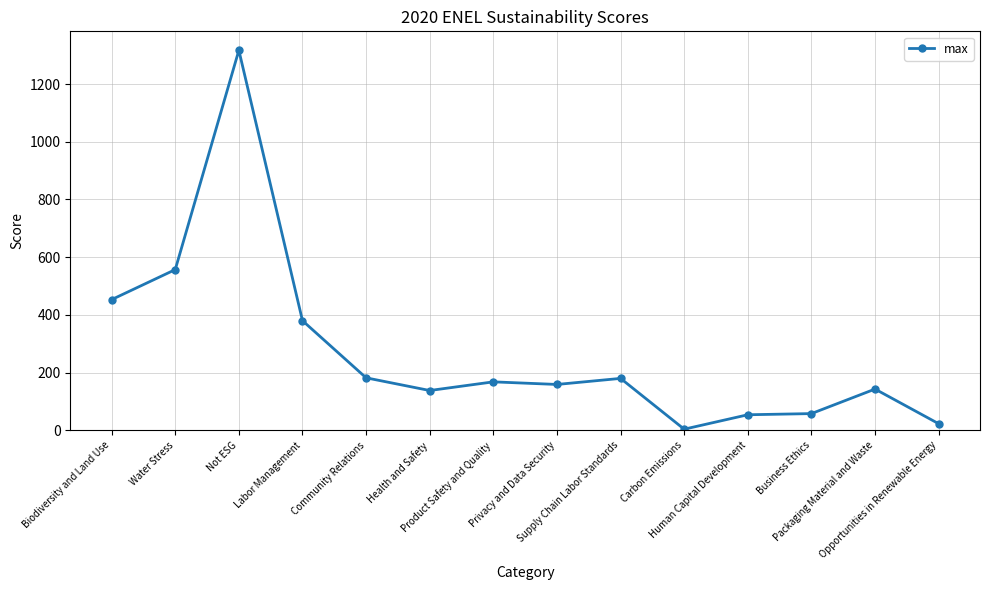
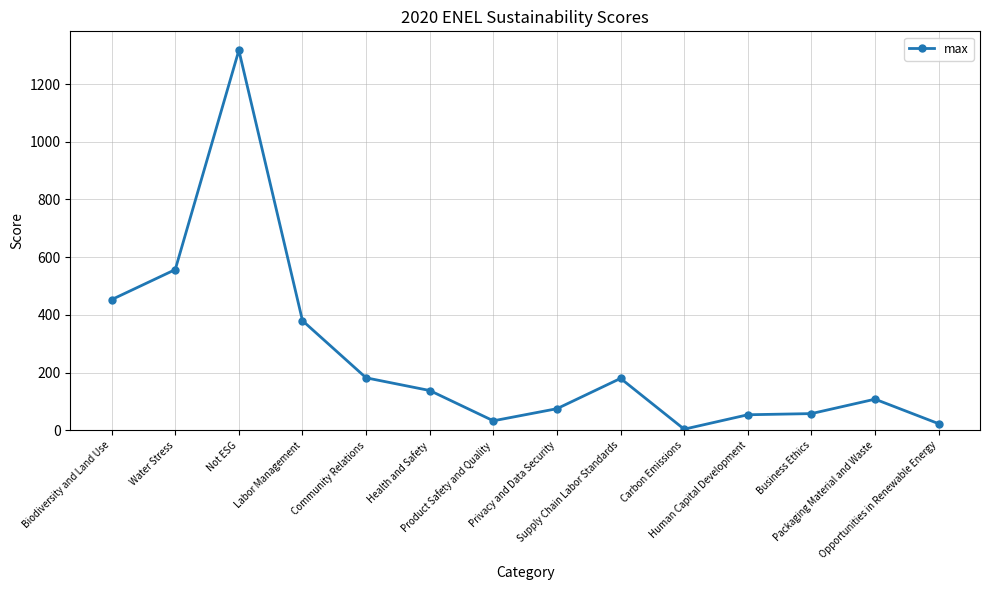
Product Safety and Quality: 170 -> 30
Privacy and Data Security: 160 -> 80
Packaging Material and Waste: 140 -> 110
